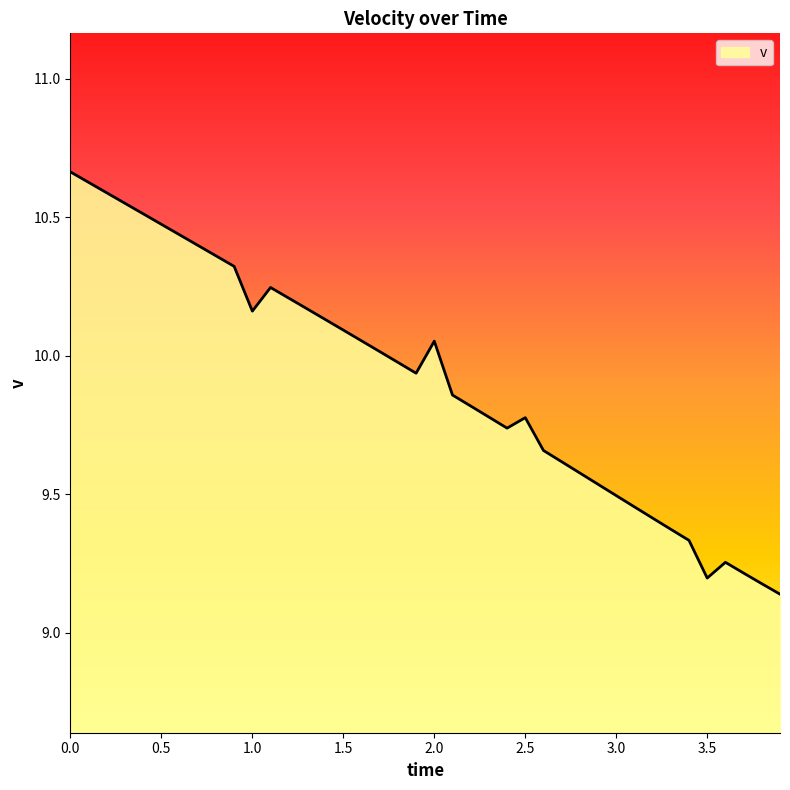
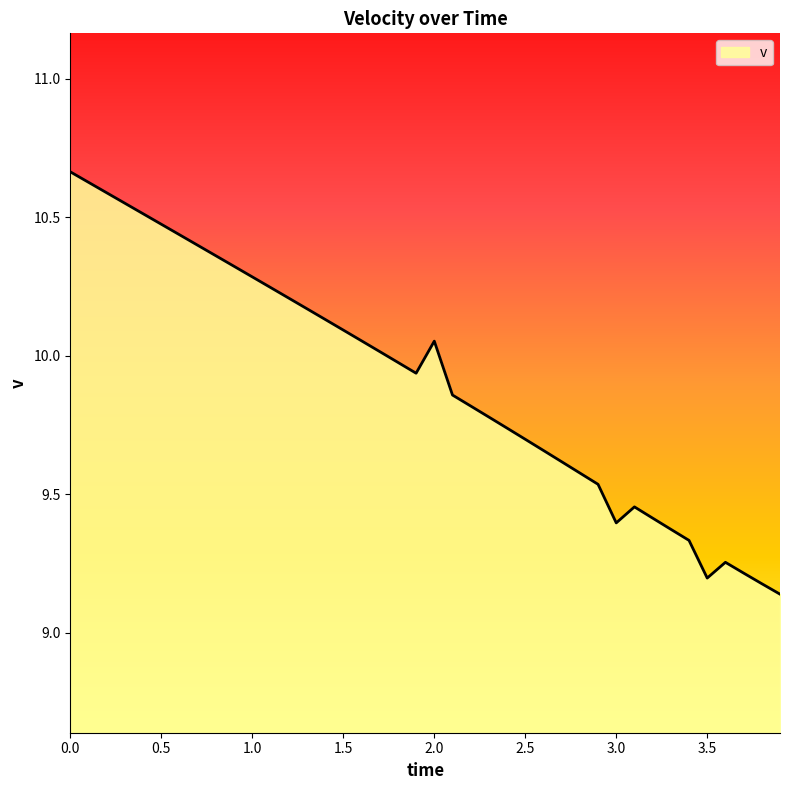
1.0: 10.16 -> 10.28
2.5: 9.78 -> 9.70
3.0: 9.49 -> 9.40
